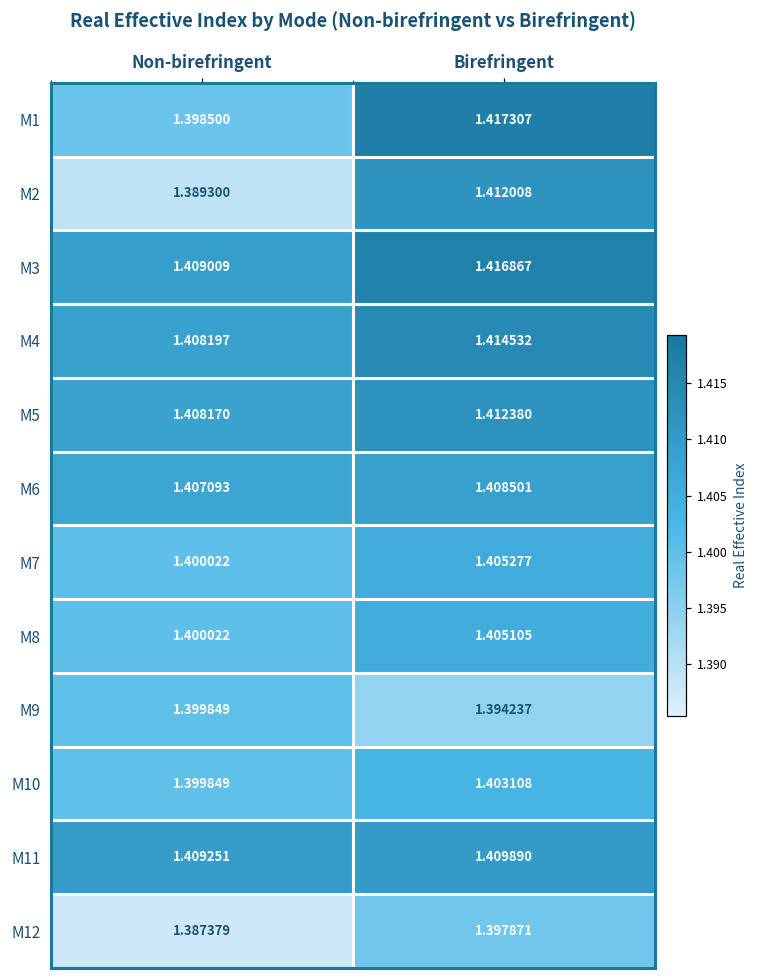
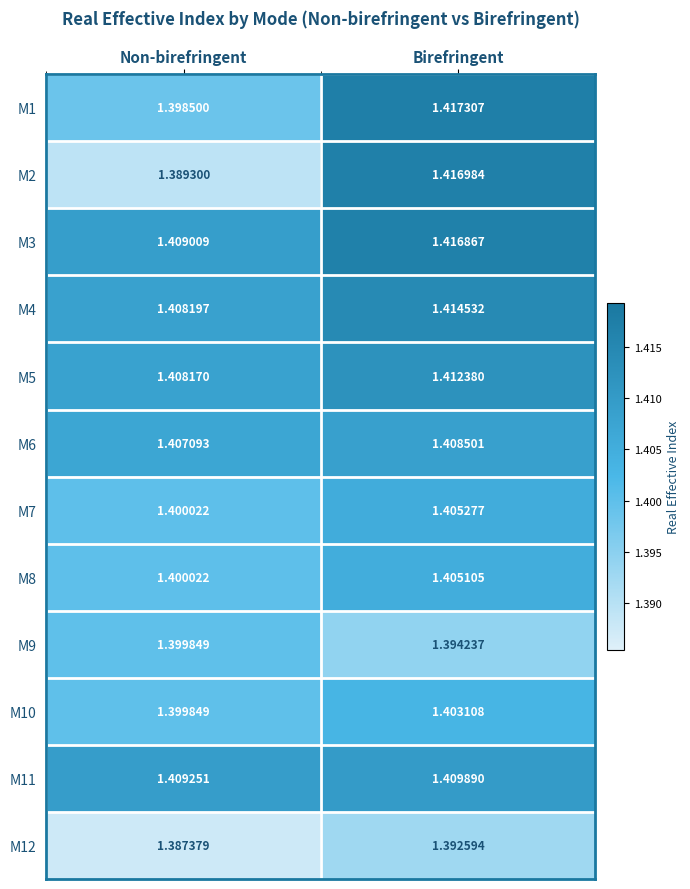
M2, Birefringent: 1.412008 -> 1.416984
M12, Birefringent: 1.397871 -> 1.392594
